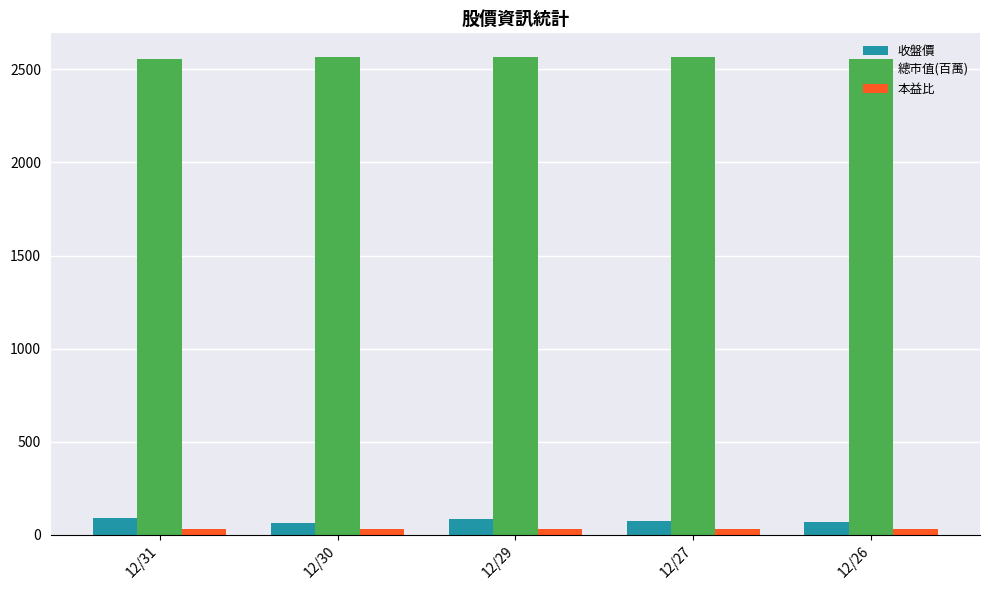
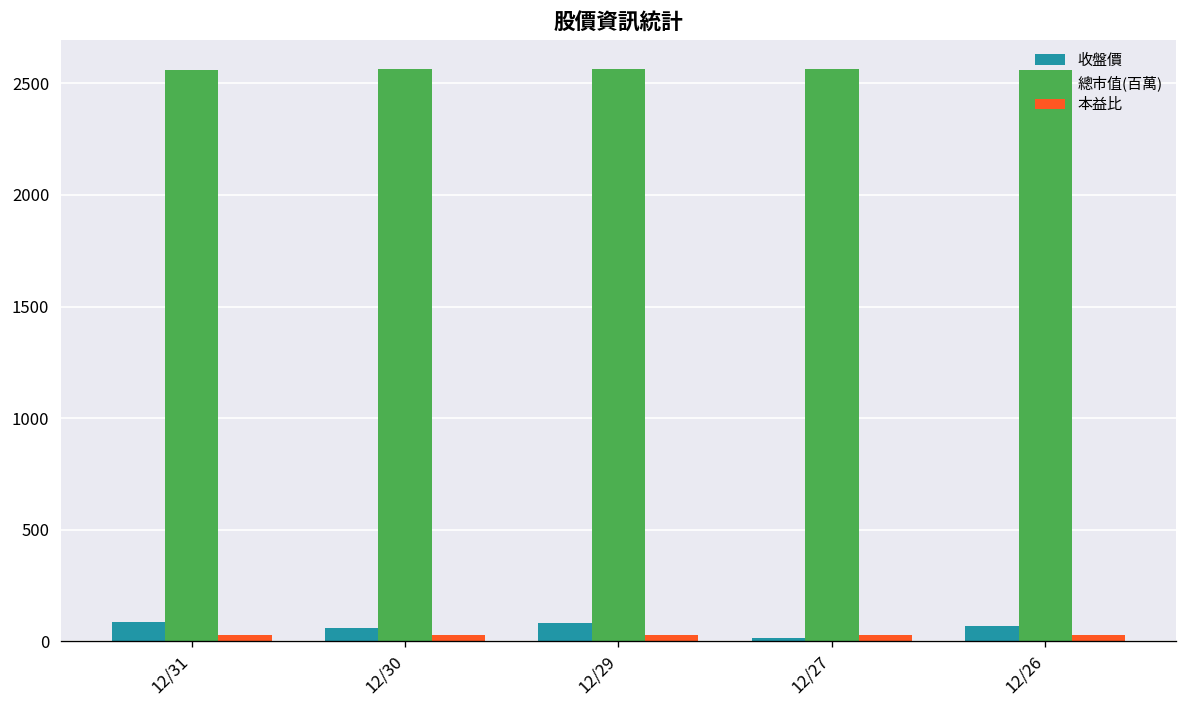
收盤價, 12/27: 70 -> 20
